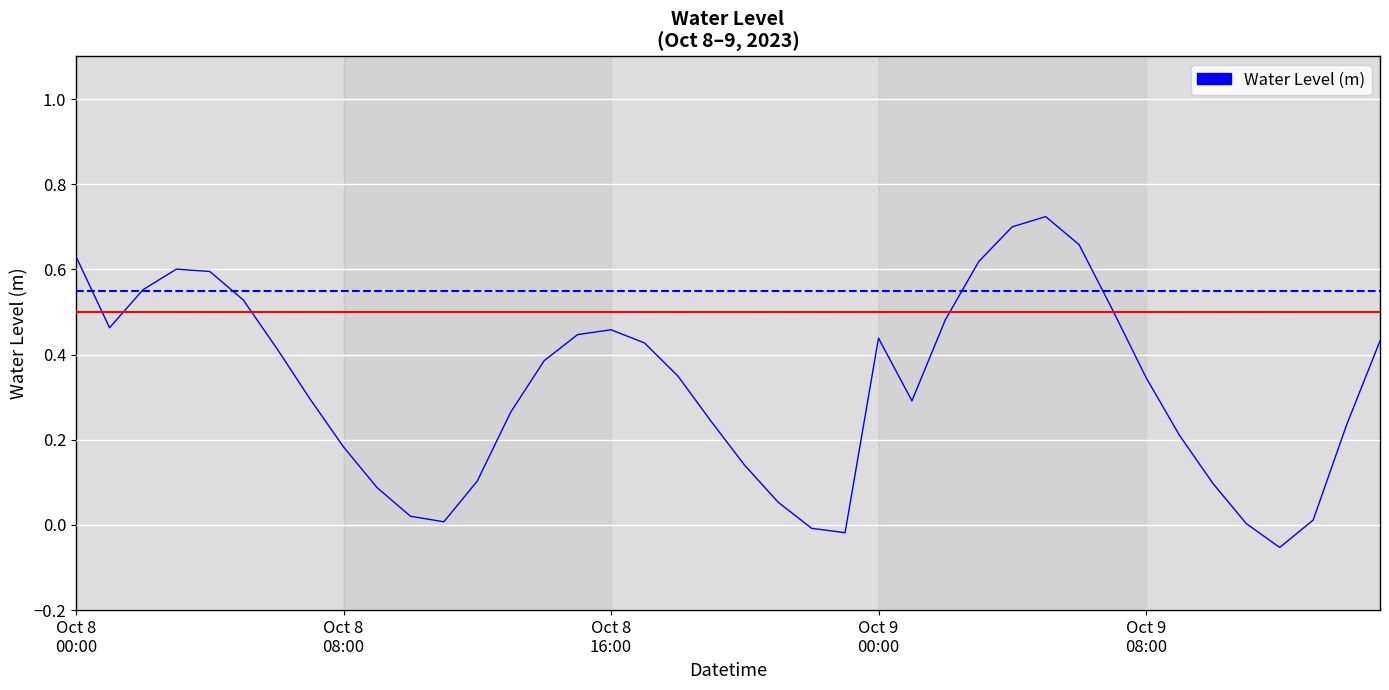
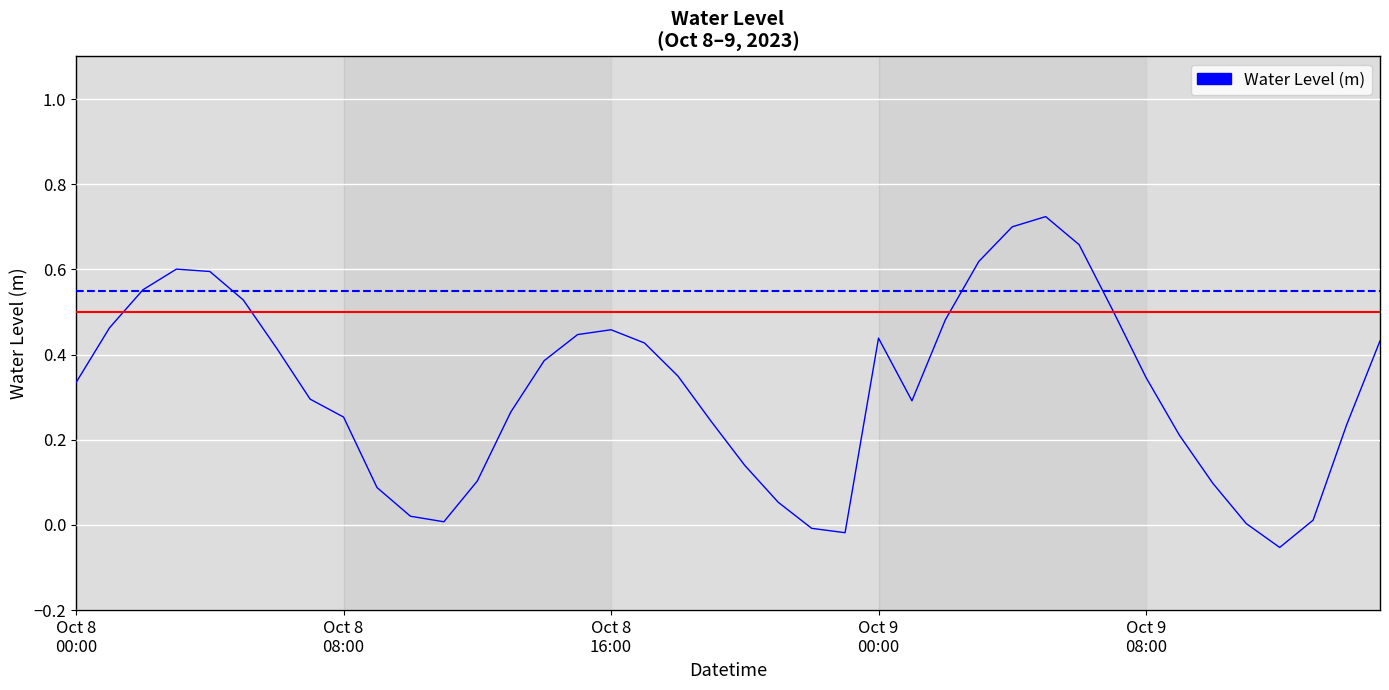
Oct 8 00:00: 0.63 -> 0.33
Oct 8 08:00: 0.18 -> 0.25
